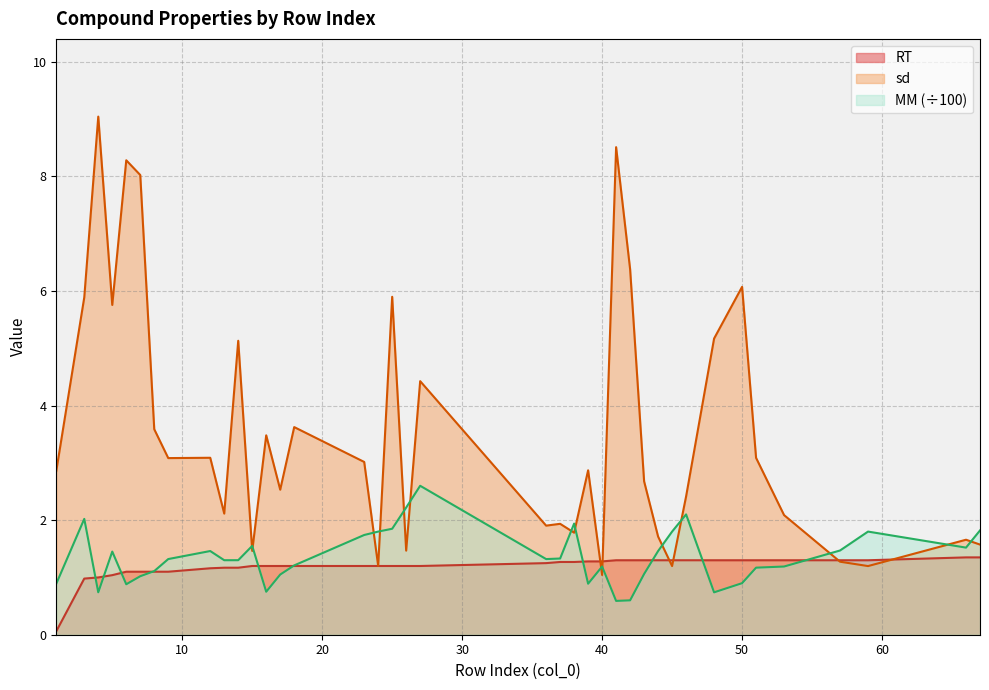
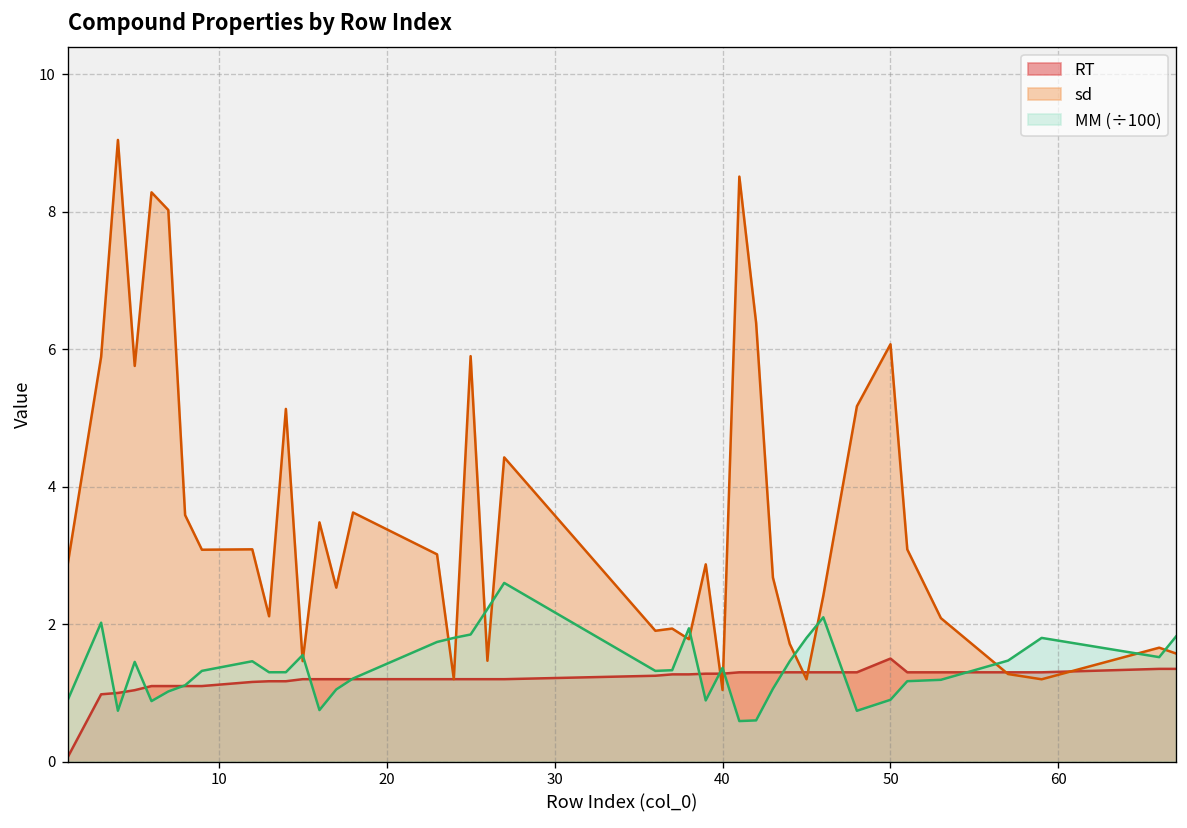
MM (÷100), 40: 1.2 -> 1.4
RT, 50: 1.3 -> 1.5
